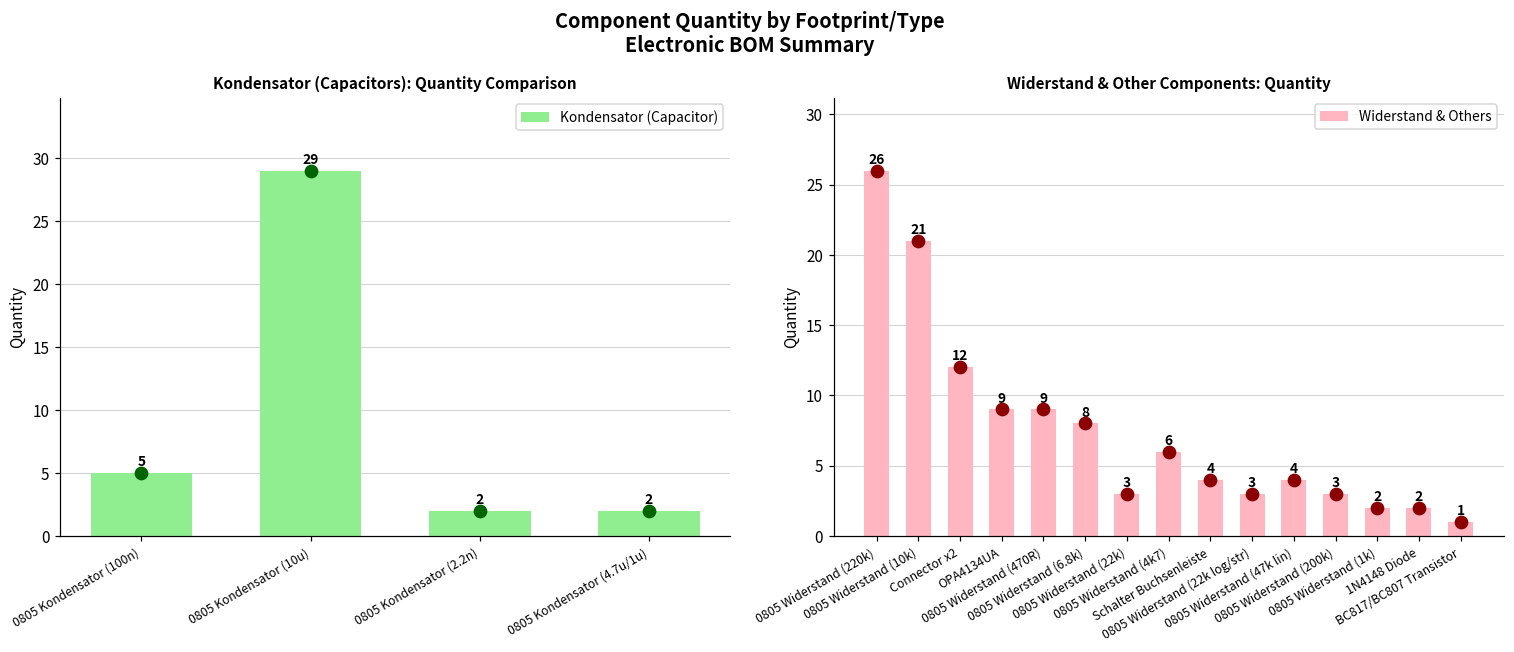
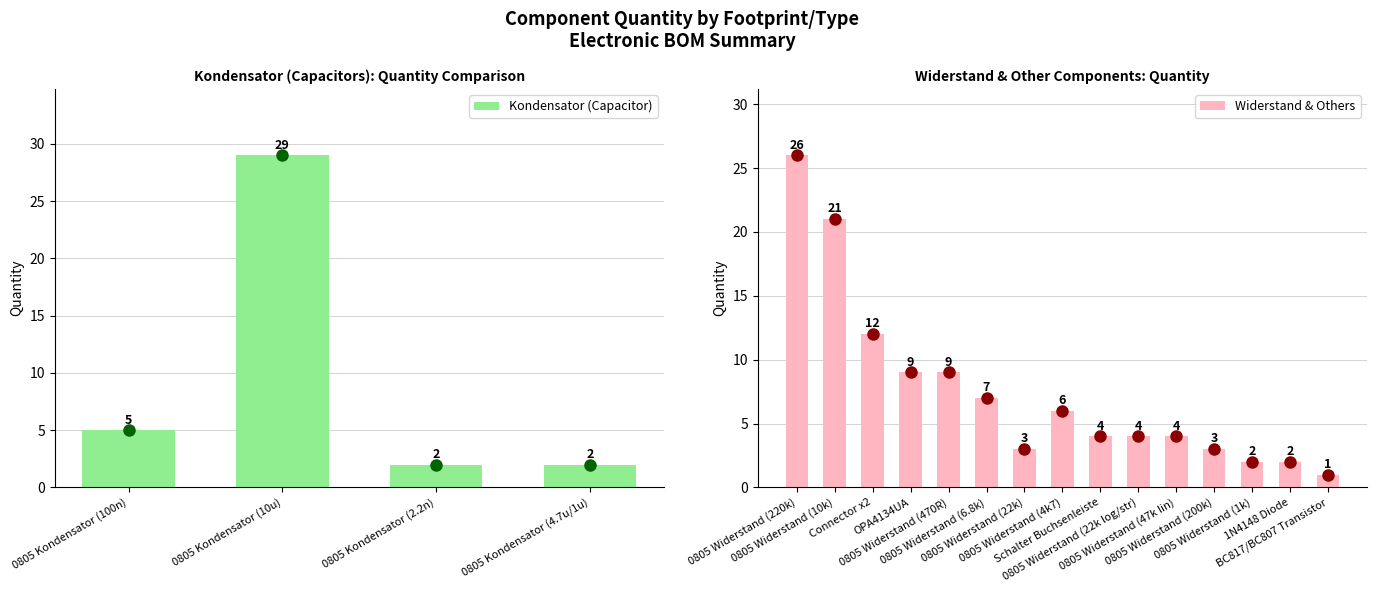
Widerstand & Other Components: Quantity, Widerstand & Others, 0805 Widerstand (6.8k): 8 -> 7
Widerstand & Other Components: Quantity, Widerstand & Others, 0805 Widerstand (22k log/str): 3 -> 4
